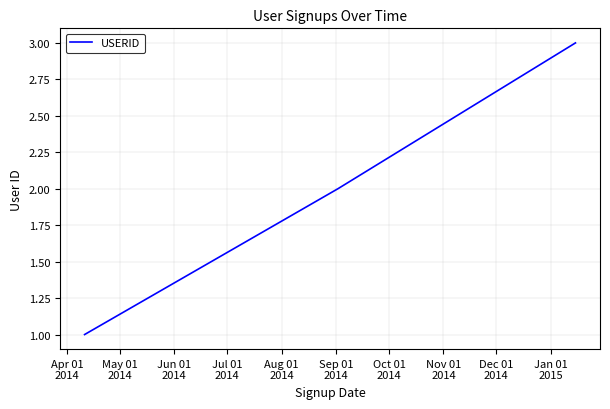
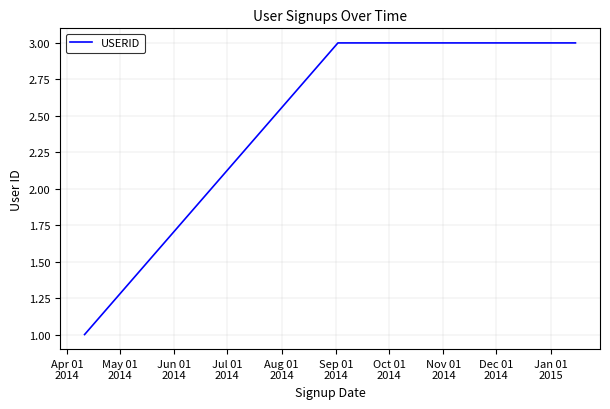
Sep 01 2014: 2 -> 3
